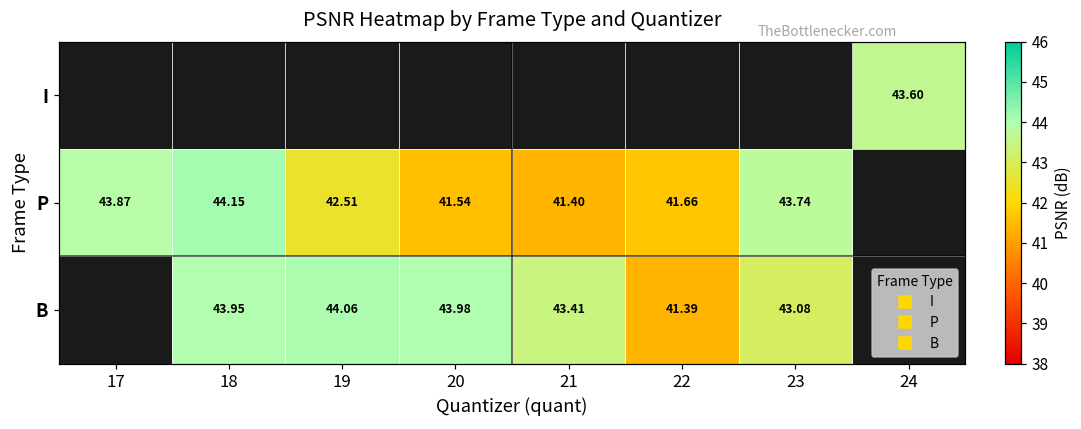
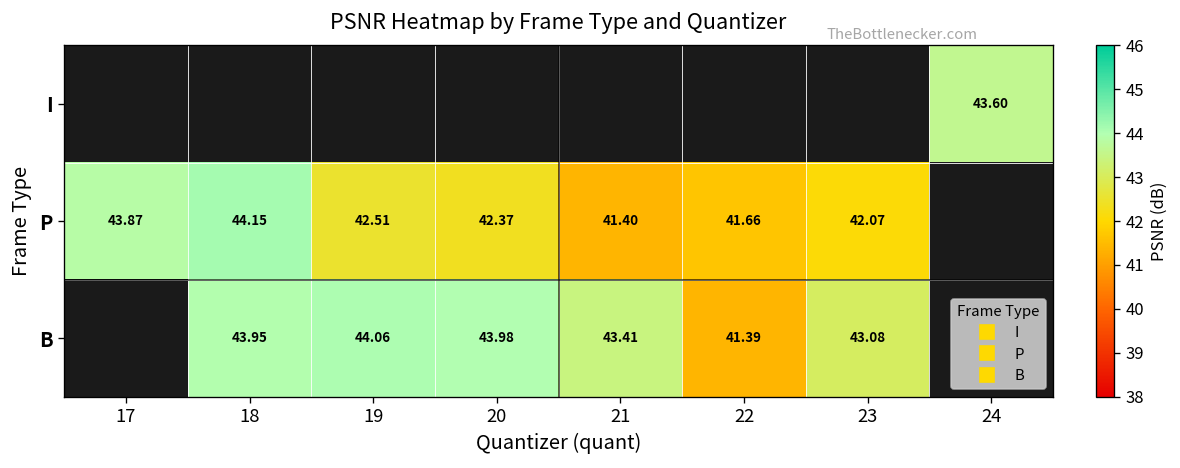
P, 20: 41.54 -> 42.37
P, 23: 43.74 -> 42.07
